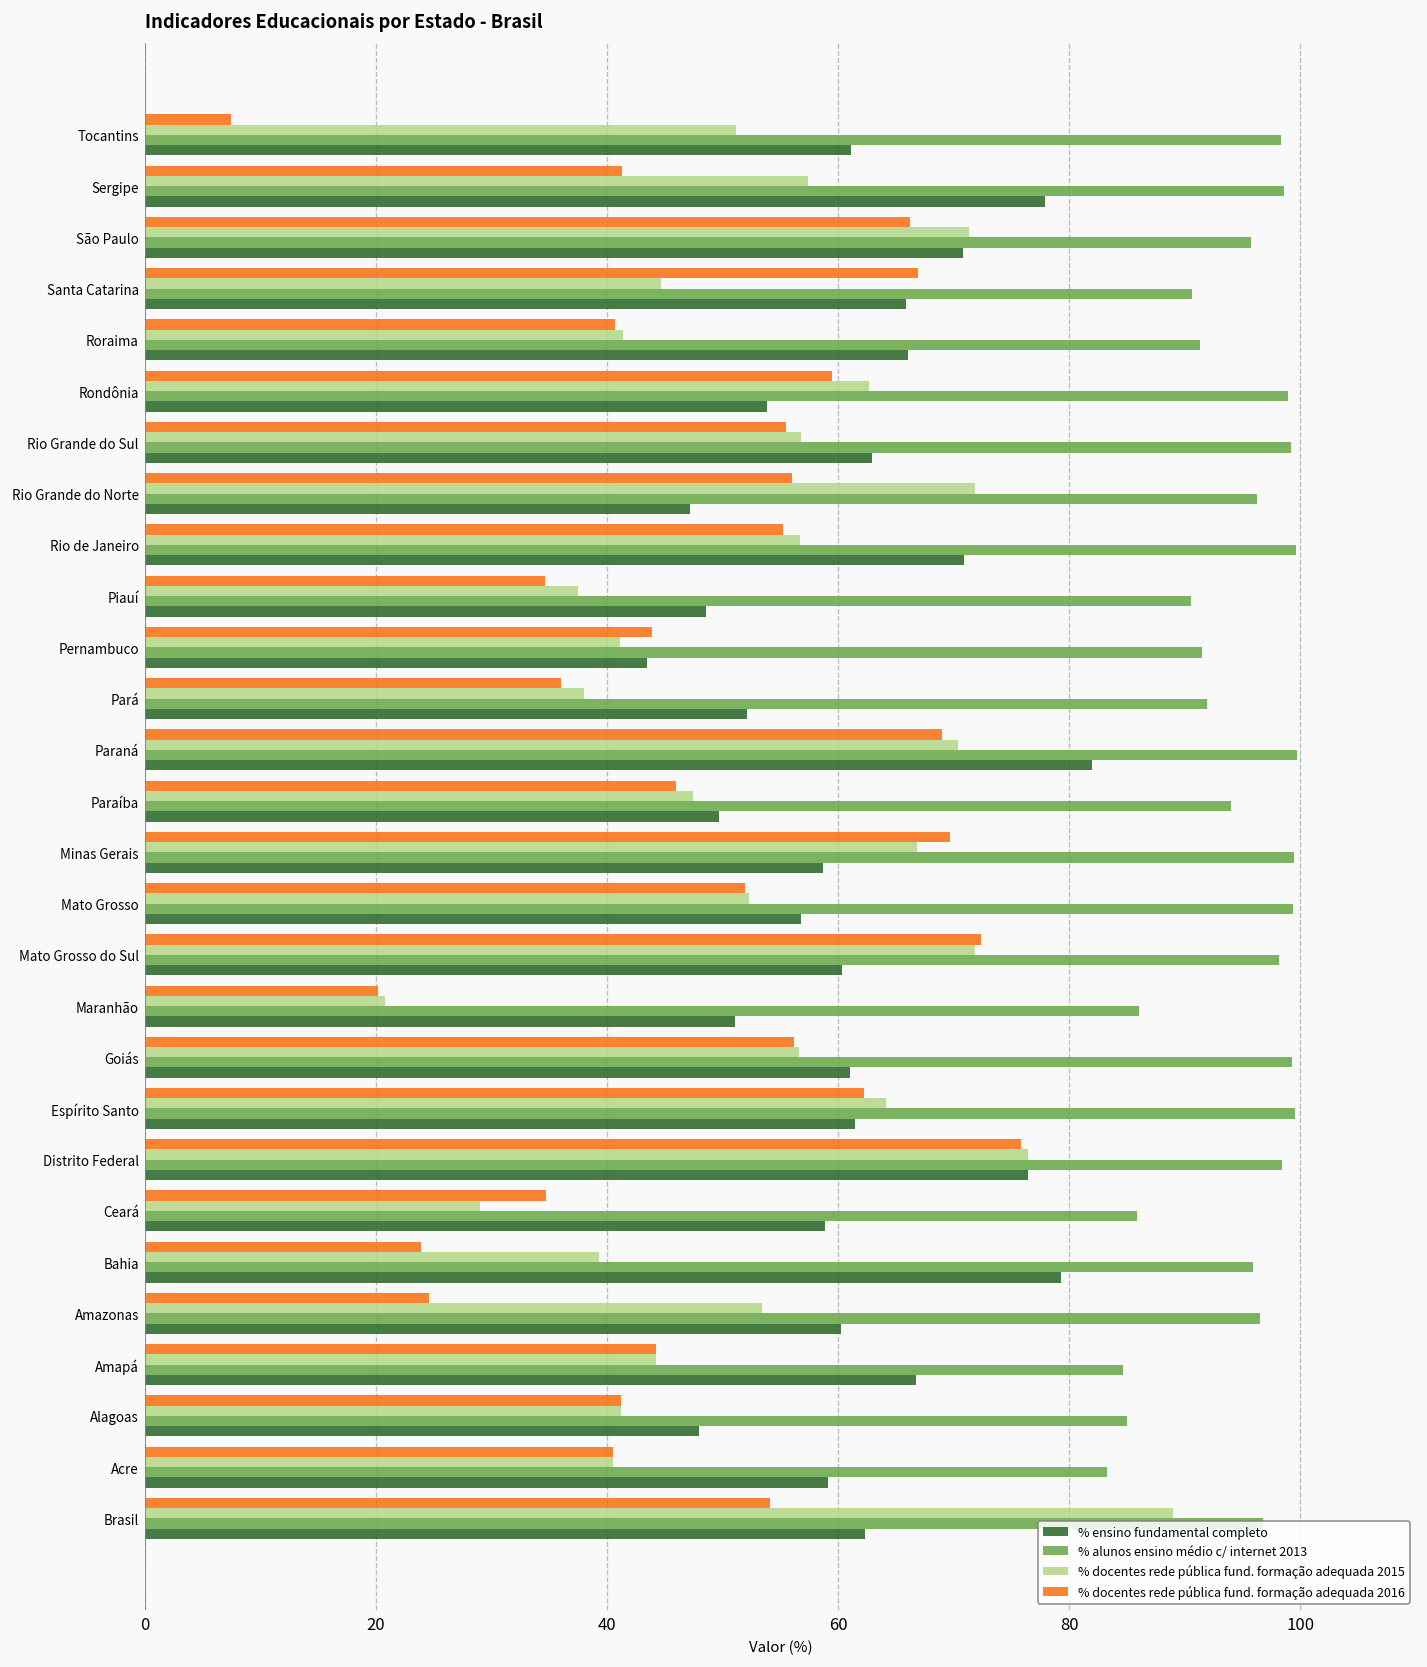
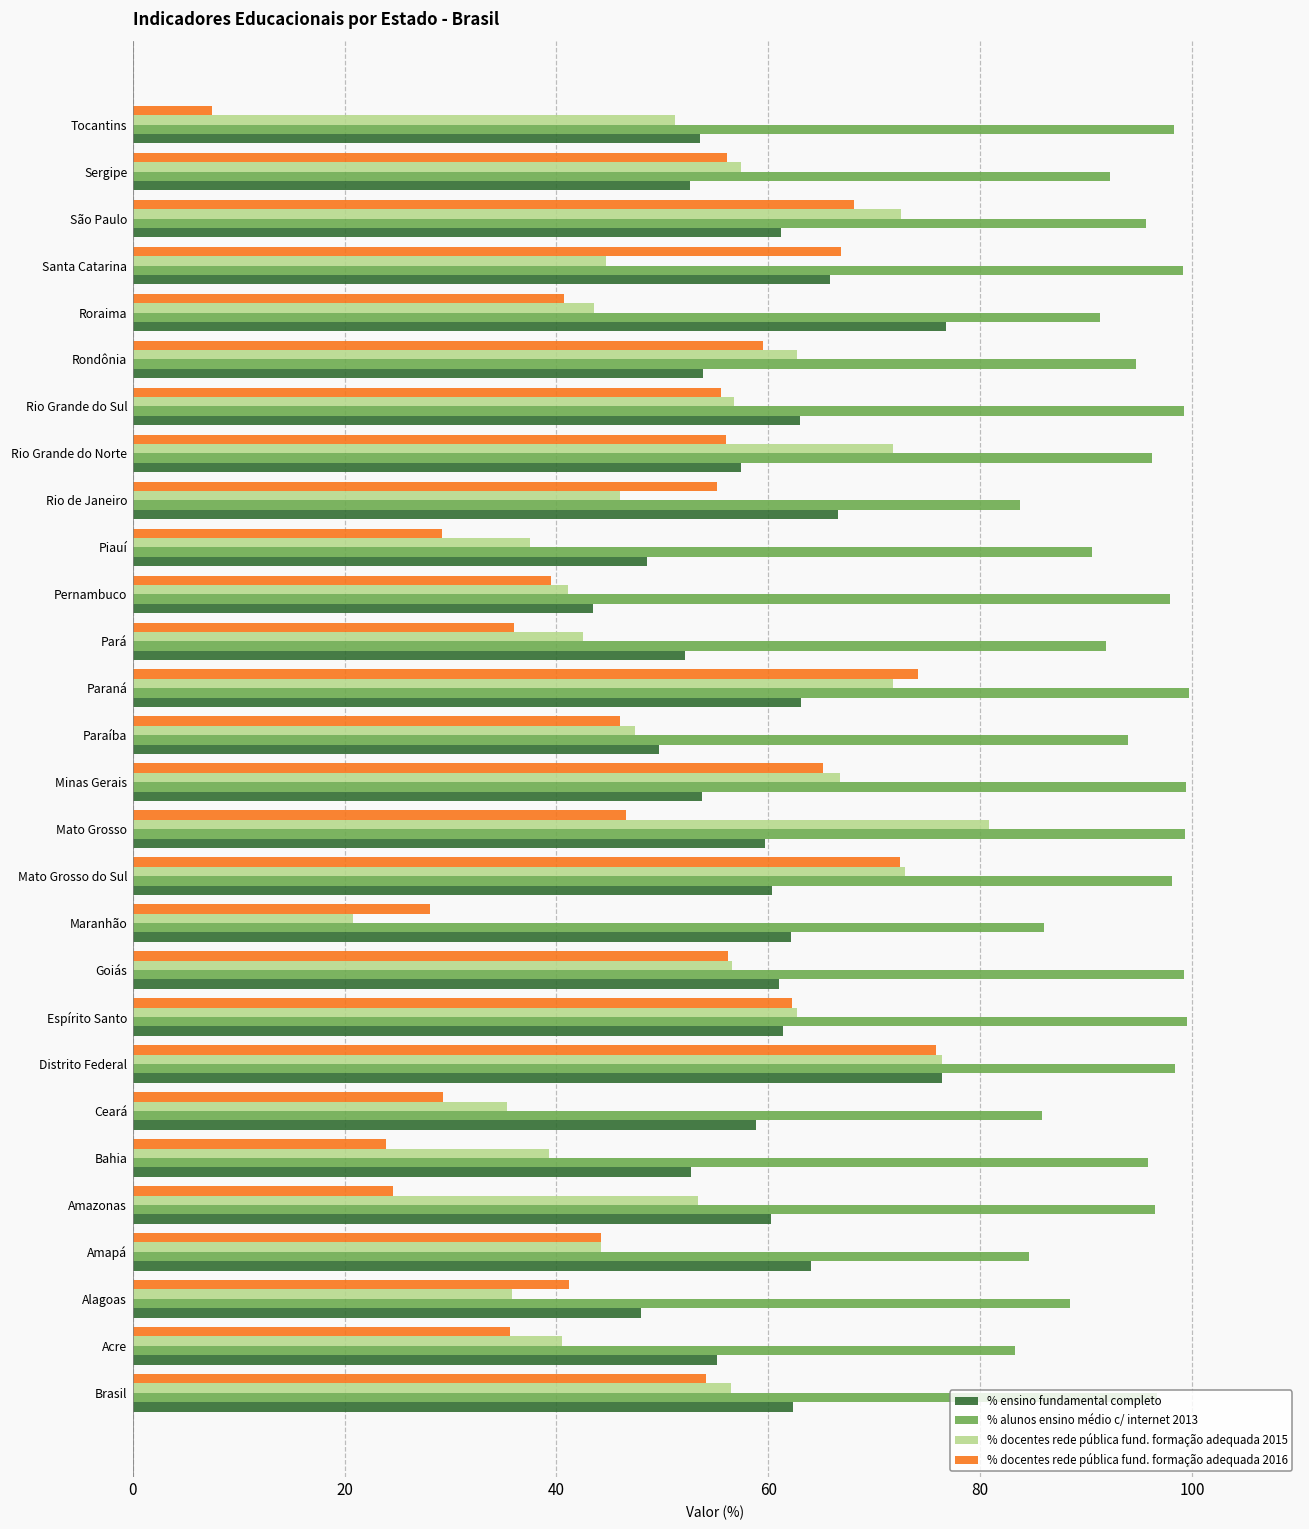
% ensino fundamental completo, Tocantins: 61 -> 54
% docentes rede pública fund. formação adequada 2016, Sergipe: 41 -> 56
% alunos ensino médio c/ internet 2013, Sergipe: 99 -> 92
% ensino fundamental completo, Sergipe: 78 -> 53
% docentes rede pública fund. formação adequada 2016, São Paulo: 66 -> 68
% docentes rede pública fund. formação adequada 2015, São Paulo: 71 -> 73
% ensino fundamental completo, São Paulo: 71 -> 61
% alunos ensino médio c/ internet 2013, Santa Catarina: 91 -> 99
% docentes rede pública fund. formação adequada 2015, Roraima: 41 -> 44
% ensino fundamental completo, Roraima: 66 -> 77
% alunos ensino médio c/ internet 2013, Rondônia: 99 -> 95
% ensino fundamental completo, Rio Grande do Norte: 47 -> 57
% docentes rede pública fund. formação adequada 2015, Rio de Janeiro: 57 -> 46
% alunos ensino médio c/ internet 2013, Rio de Janeiro: 100 -> 84
% ensino fundamental completo, Rio de Janeiro: 71 -> 67
% docentes rede pública fund. formação adequada 2016, Piauí: 35 -> 29
% docentes rede pública fund. formação adequada 2016, Pernambuco: 44 -> 40
% alunos ensino médio c/ internet 2013, Pernambuco: 92 -> 98
% docentes rede pública fund. formação adequada 2015, Pará: 38 -> 43
% docentes rede pública fund. formação adequada 2016, Paraná: 69 -> 74
% docentes rede pública fund. formação adequada 2015, Paraná: 70 -> 72
% ensino fundamental completo, Paraná: 82 -> 63
% docentes rede pública fund. formação adequada 2016, Minas Gerais: 70 -> 65
% ensino fundamental completo, Minas Gerais: 59 -> 54
% docentes rede pública fund. formação adequada 2016, Mato Grosso: 52 -> 47
% docentes rede pública fund. formação adequada 2015, Mato Grosso: 52 -> 81
% ensino fundamental completo, Mato Grosso: 57 -> 60
% docentes rede pública fund. formação adequada 2015, Mato Grosso do Sul: 72 -> 73
% docentes rede pública fund. formação adequada 2016, Maranhão: 20 -> 28
% ensino fundamental completo, Maranhão: 51 -> 62
% docentes rede pública fund. formação adequada 2015, Espírito Santo: 64 -> 63
% docentes rede pública fund. formação adequada 2016, Ceará: 35 -> 29
% docentes rede pública fund. formação adequada 2015, Ceará: 29 -> 35
% ensino fundamental completo, Bahia: 79 -> 53
% ensino fundamental completo, Amapá: 67 -> 64
% docentes rede pública fund. formação adequada 2015, Alagoas: 41 -> 36
% alunos ensino médio c/ internet 2013, Alagoas: 85 -> 88
% docentes rede pública fund. formação adequada 2016, Acre: 41 -> 36
% ensino fundamental completo, Acre: 59 -> 55
% docentes rede pública fund. formação adequada 2015, Brasil: 89 -> 57
